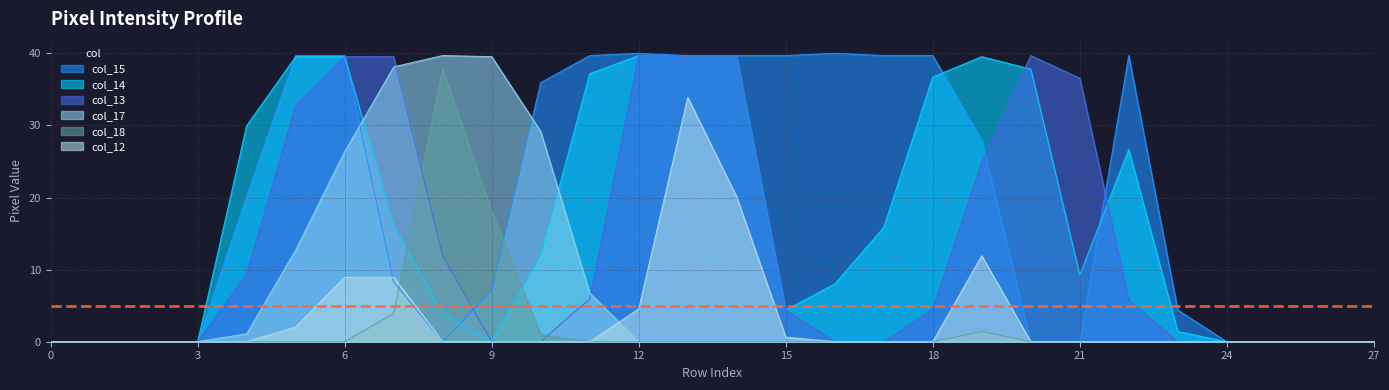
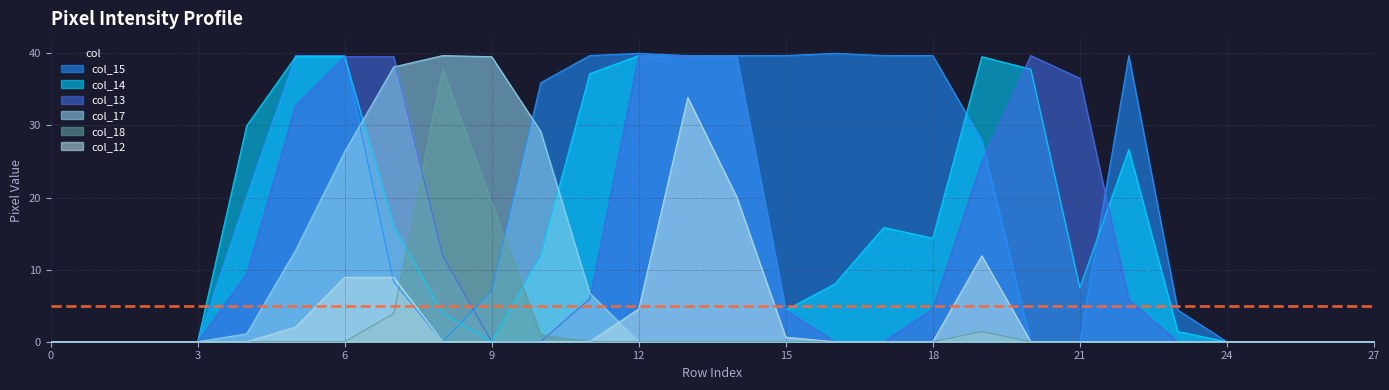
col_18, 9: 18 -> 19
col_14, 18: 37 -> 14
col_14, 21: 9 -> 7
